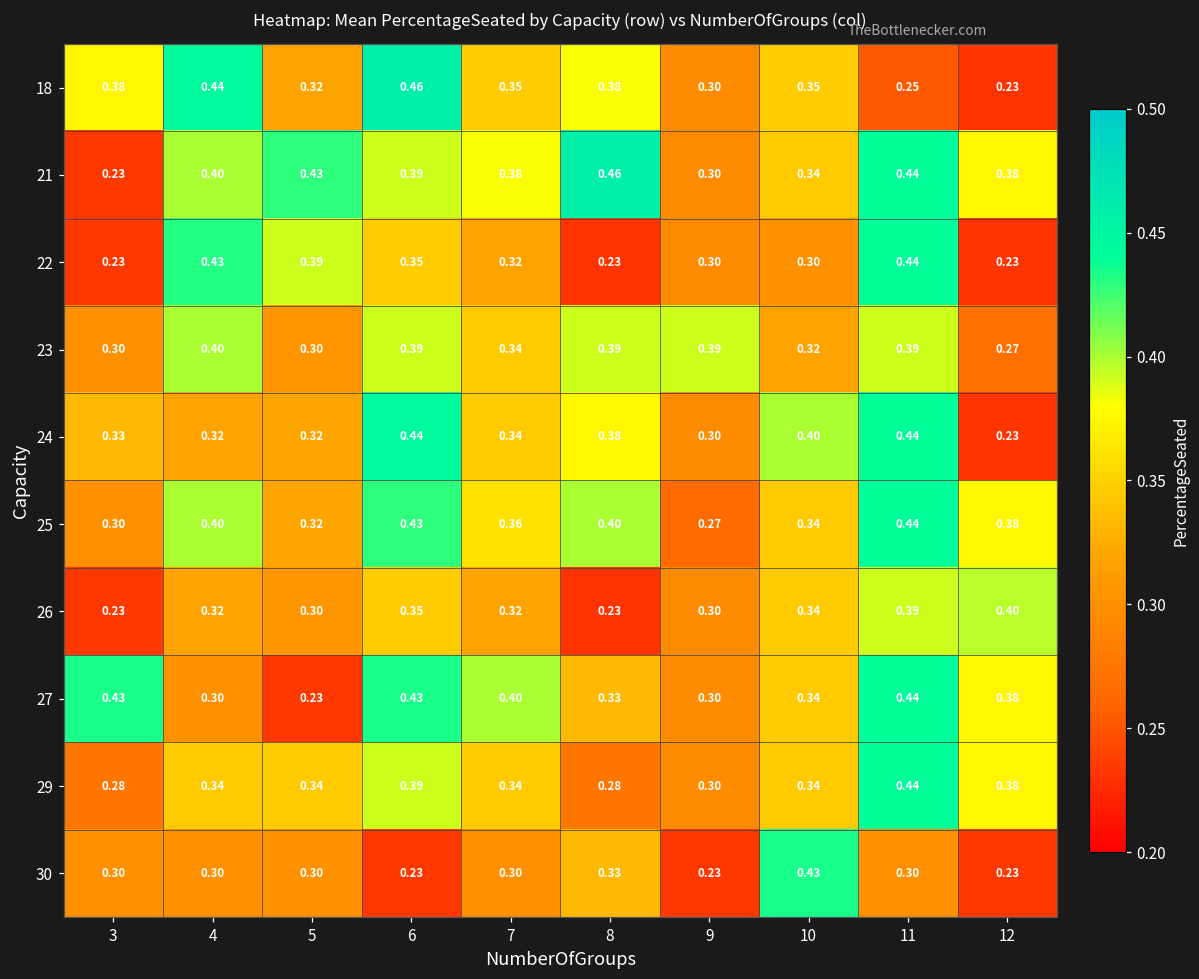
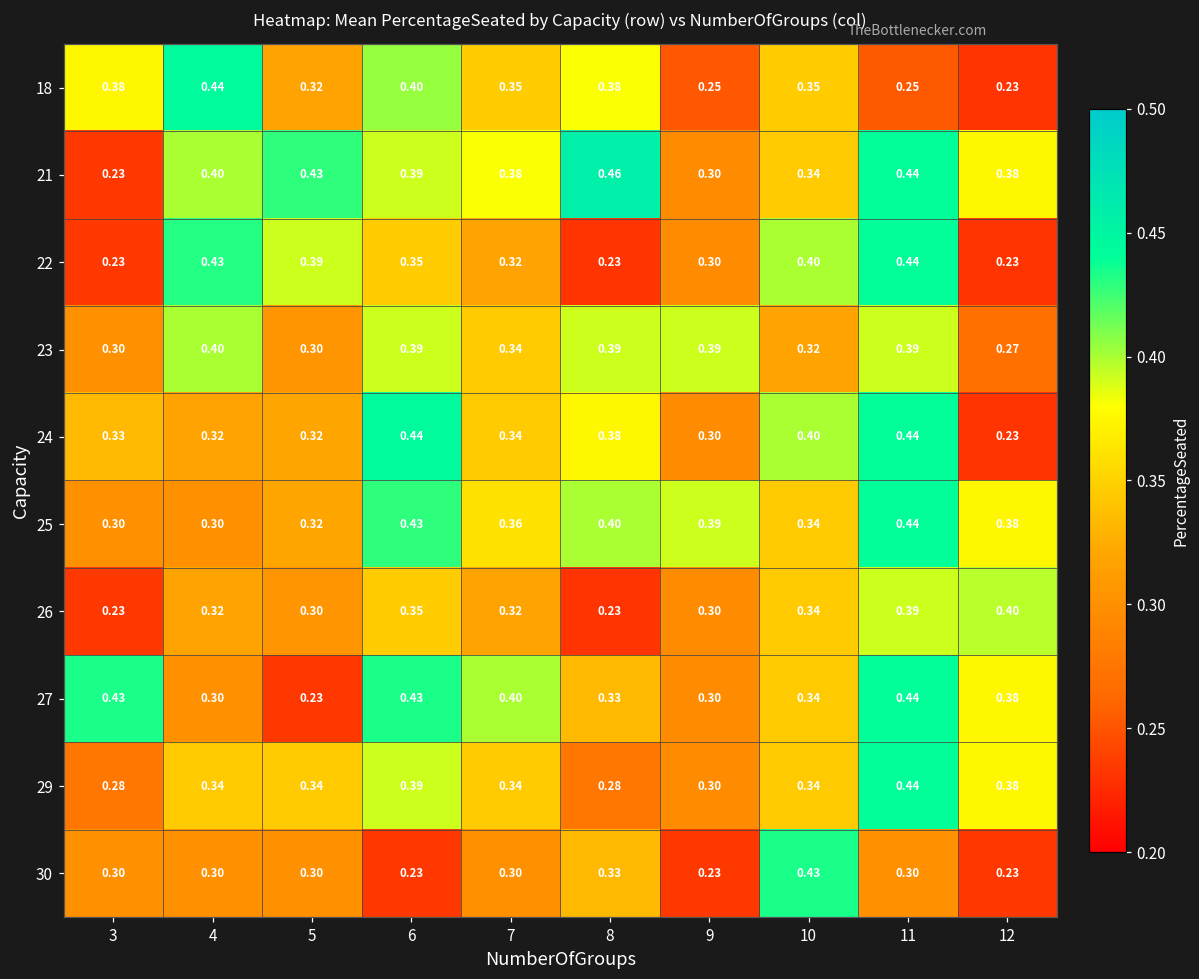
18, 6: 0.46 -> 0.40
18, 9: 0.30 -> 0.25
22, 10: 0.30 -> 0.40
25, 4: 0.40 -> 0.30
25, 9: 0.27 -> 0.39
